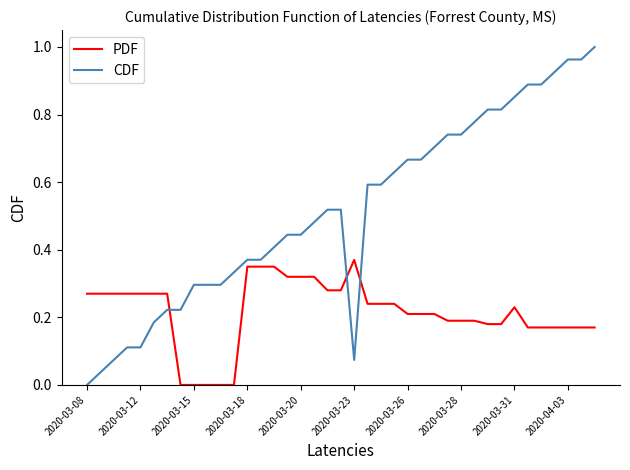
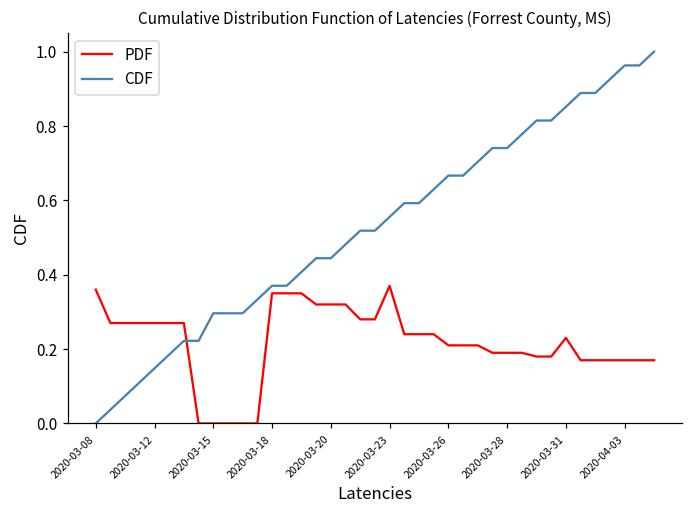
PDF, 2020-03-08: 0.27 -> 0.36
CDF, 2020-03-12: 0.11 -> 0.15
CDF, 2020-03-23: 0.07 -> 0.56
